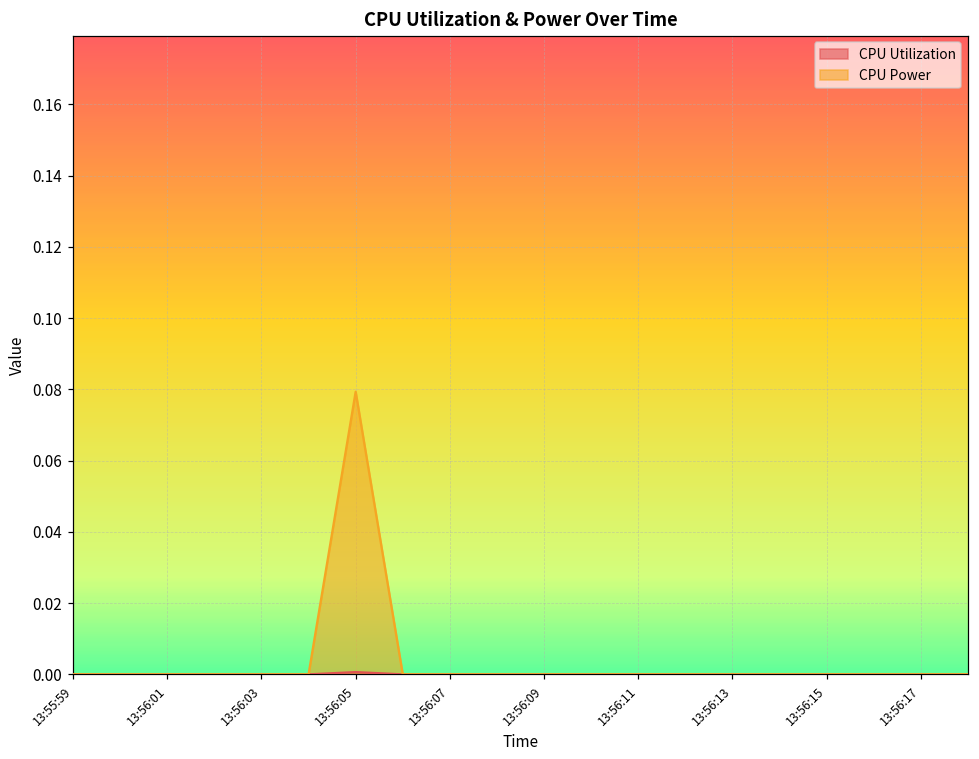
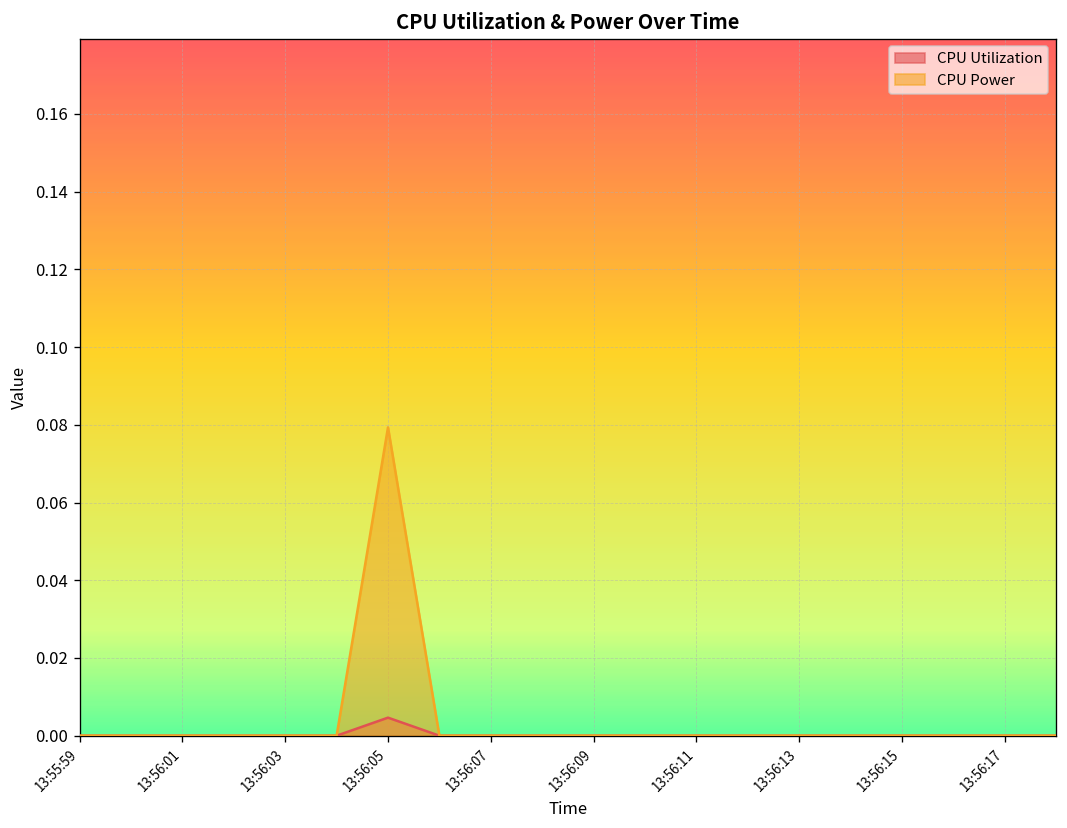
CPU Utilization, 13:56:05: 0.001 -> 0.005
